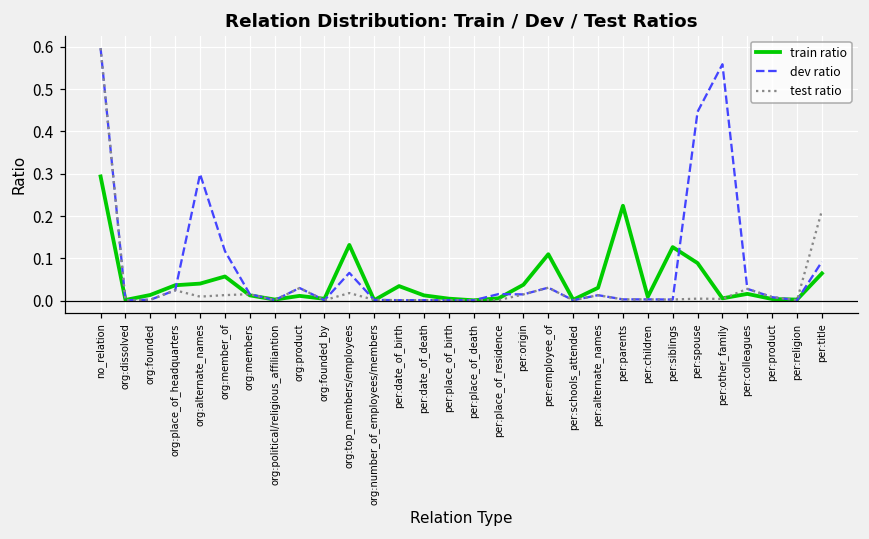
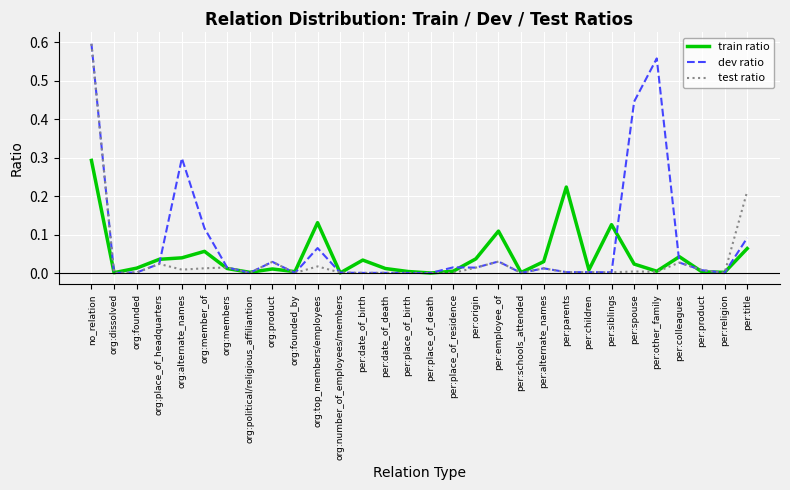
train ratio, per:spouse: 0.09 -> 0.02
train ratio, per:colleagues: 0.02 -> 0.04
